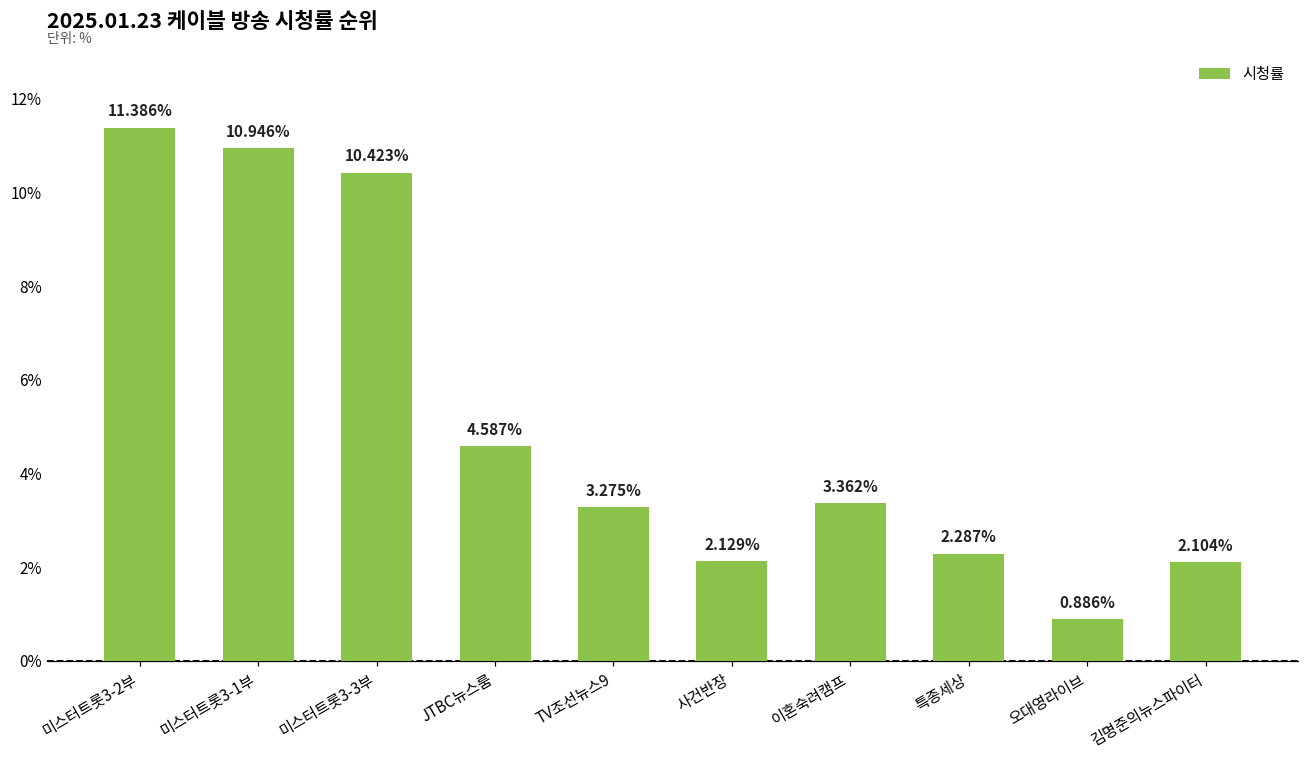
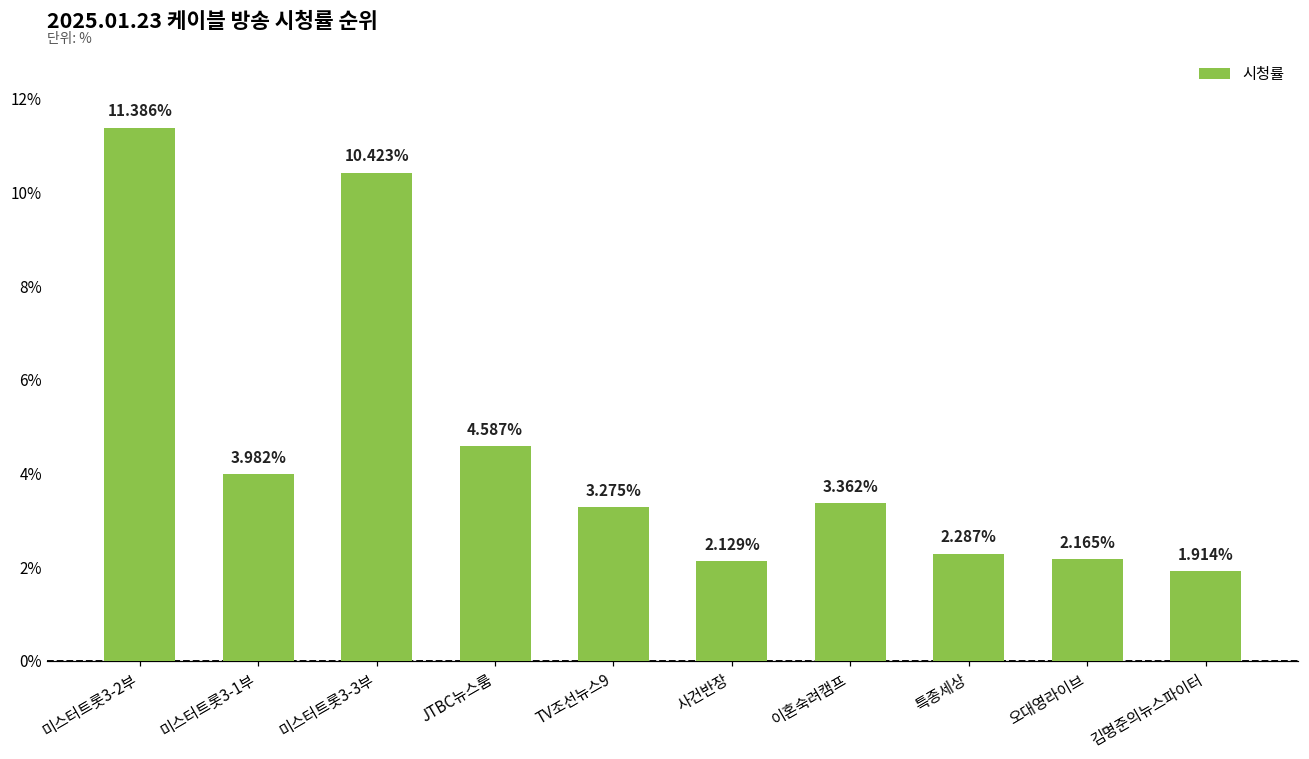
미스터트롯3-1부: 10.946% -> 3.982%
오대영라이브: 0.886% -> 2.165%
김명준의뉴스파이터: 2.104% -> 1.914%
